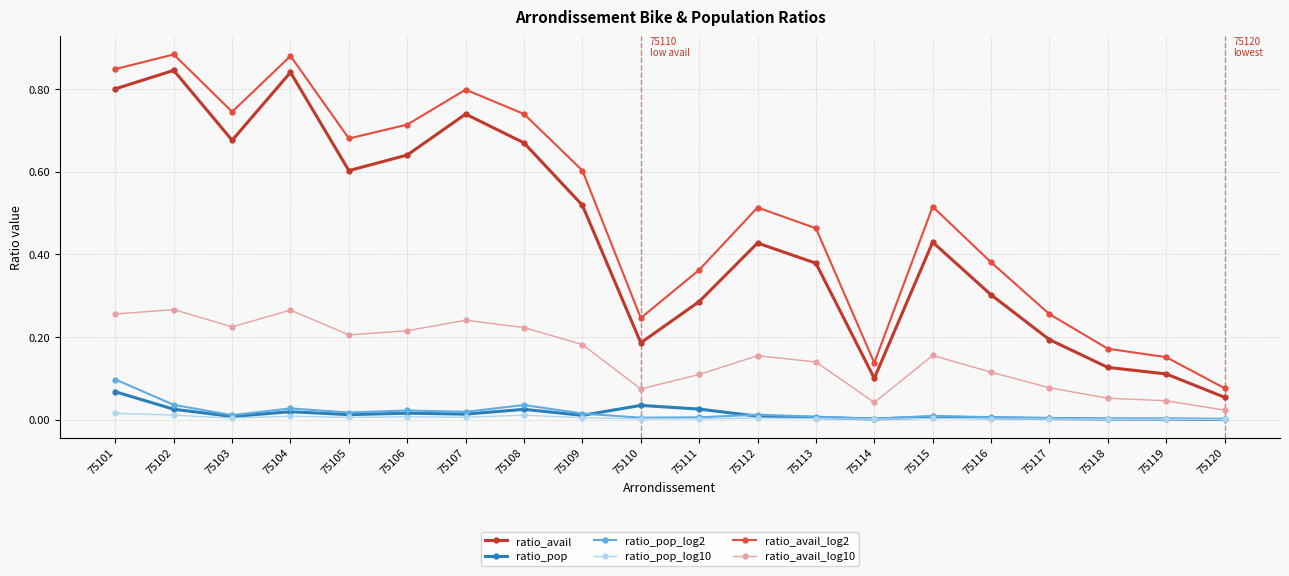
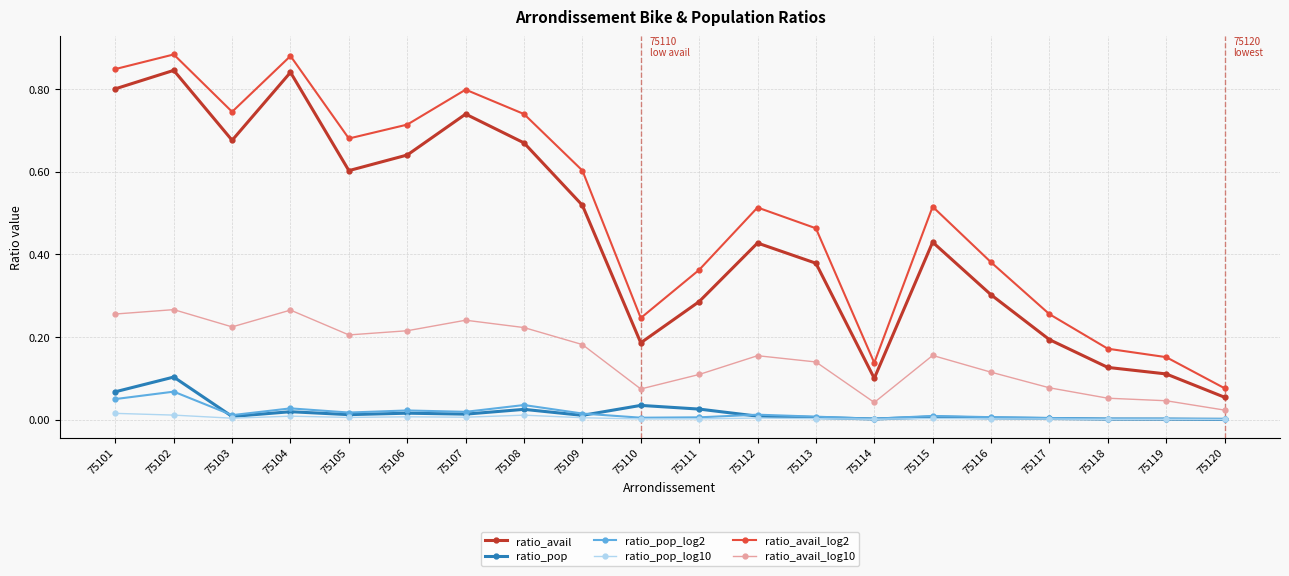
ratio_pop_log2, 75101: 0.10 -> 0.05
ratio_pop, 75102: 0.02 -> 0.10
ratio_pop_log2, 75102: 0.04 -> 0.07
